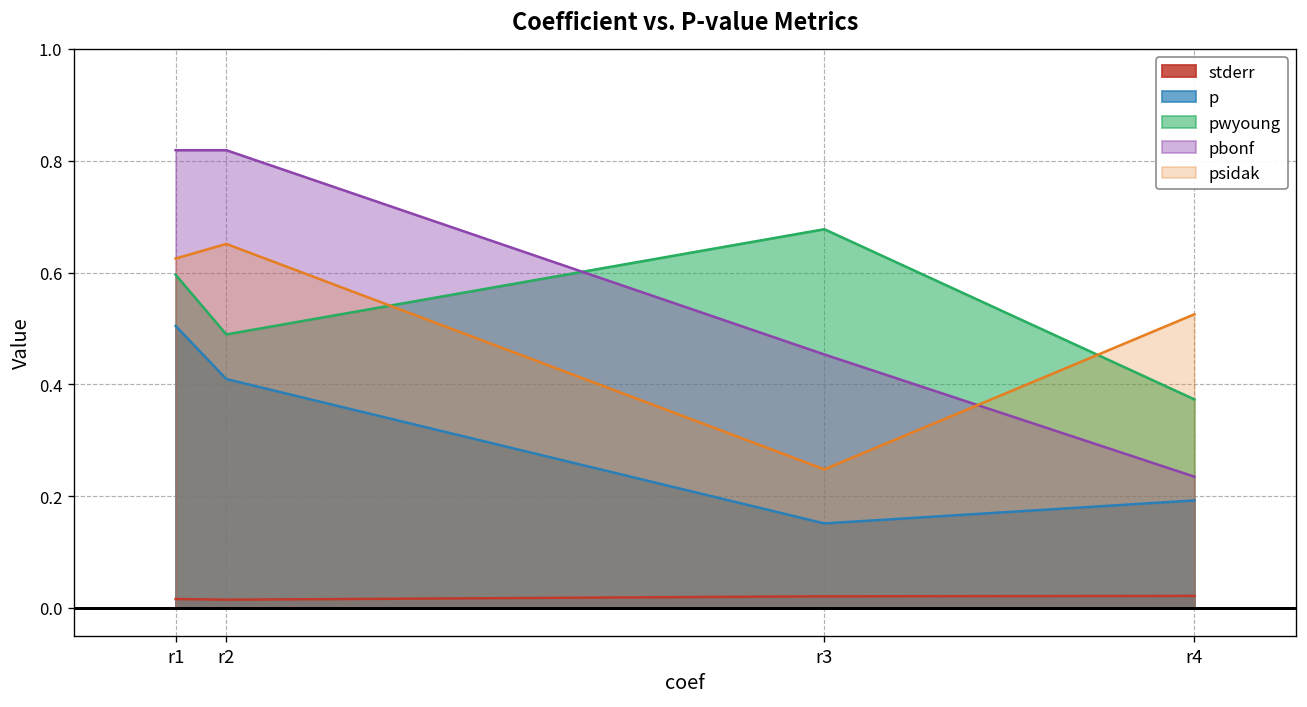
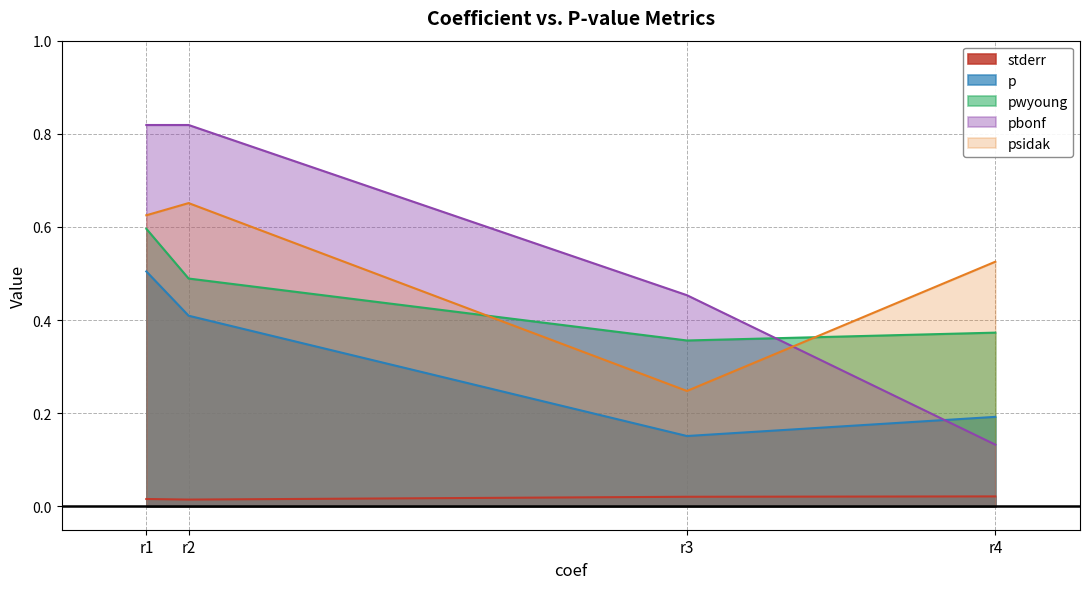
pwyoung, r3: 0.68 -> 0.36
pbonf, r4: 0.23 -> 0.13
